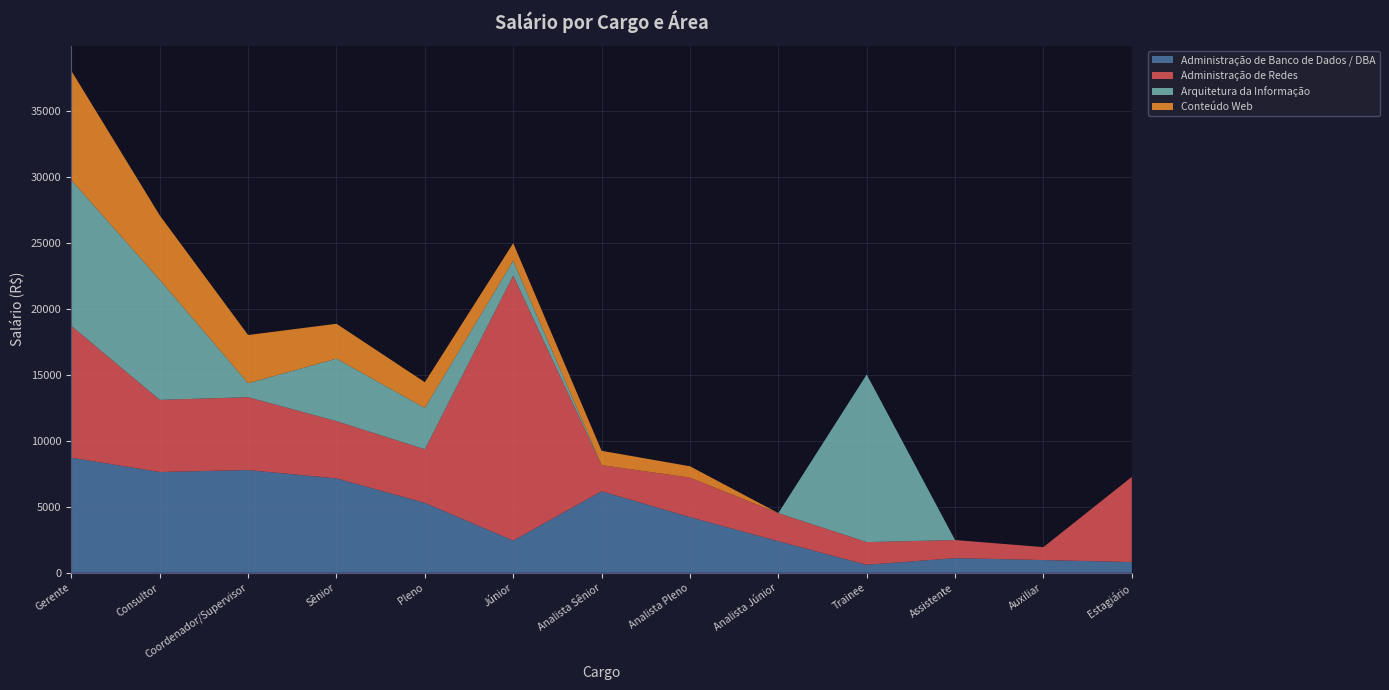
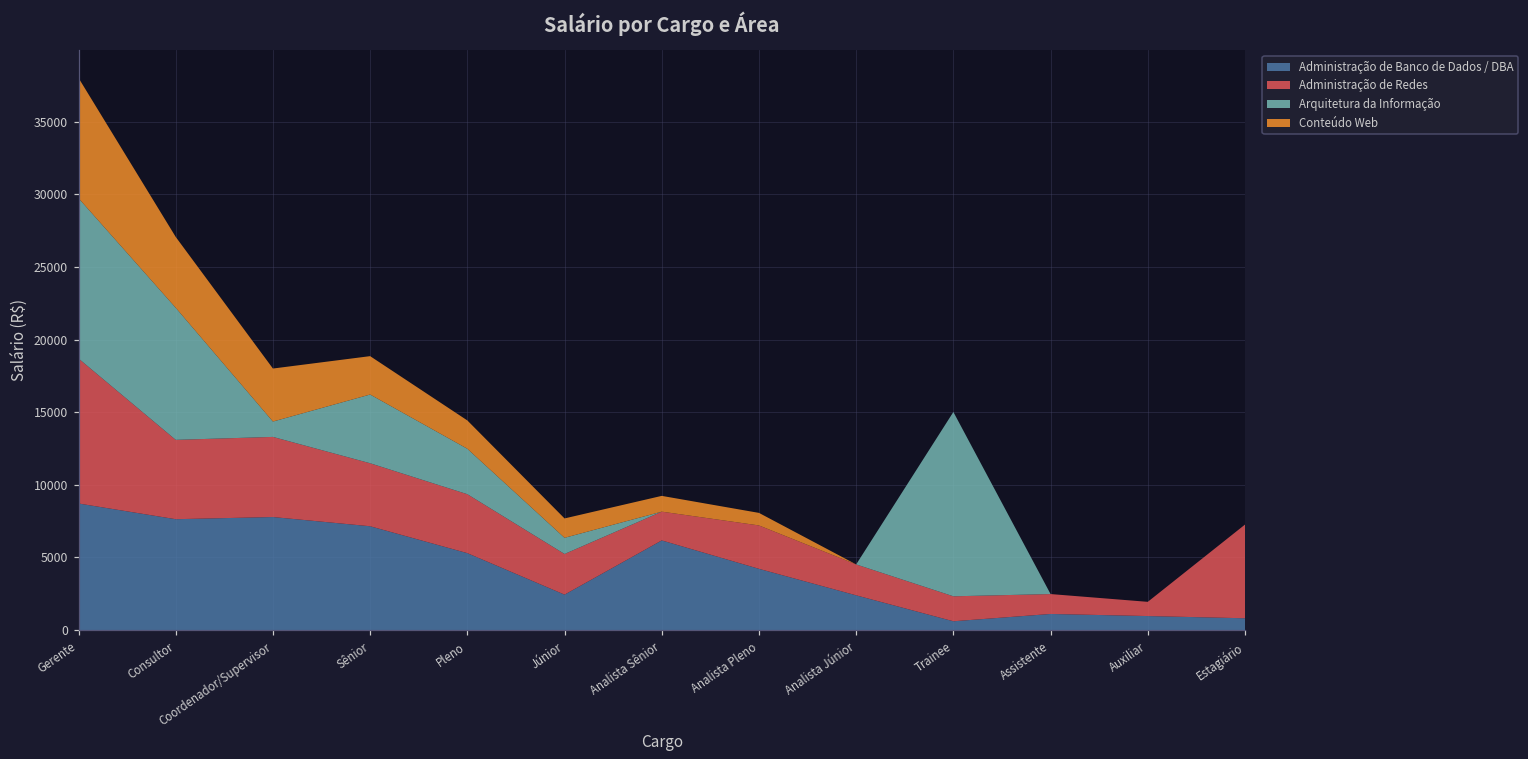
Administração de Redes, Júnior: 20100 -> 2800
